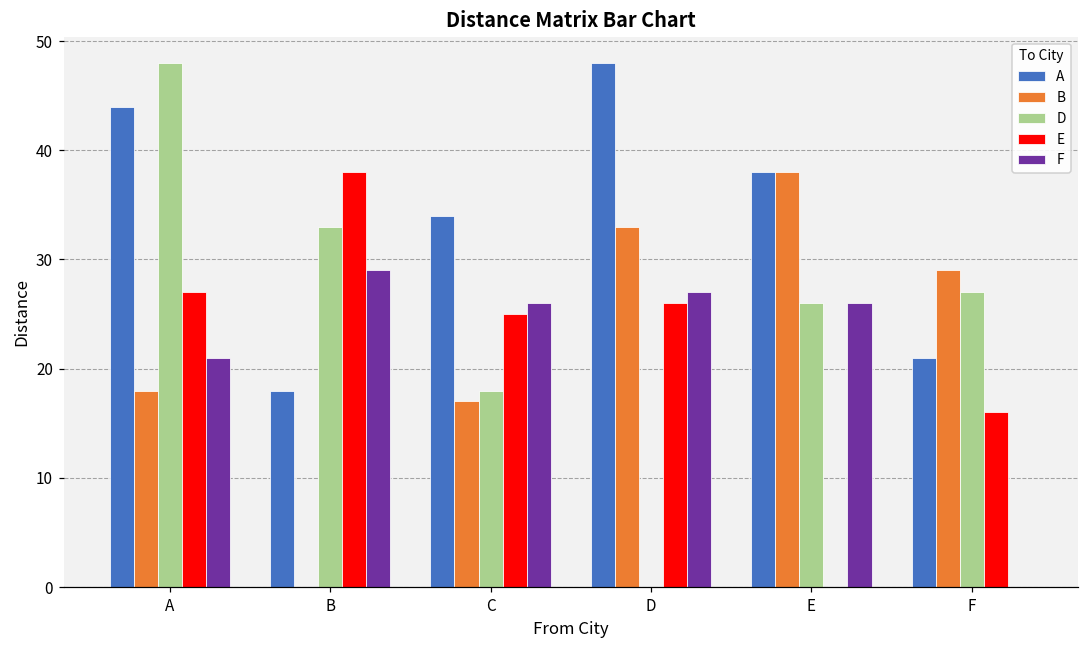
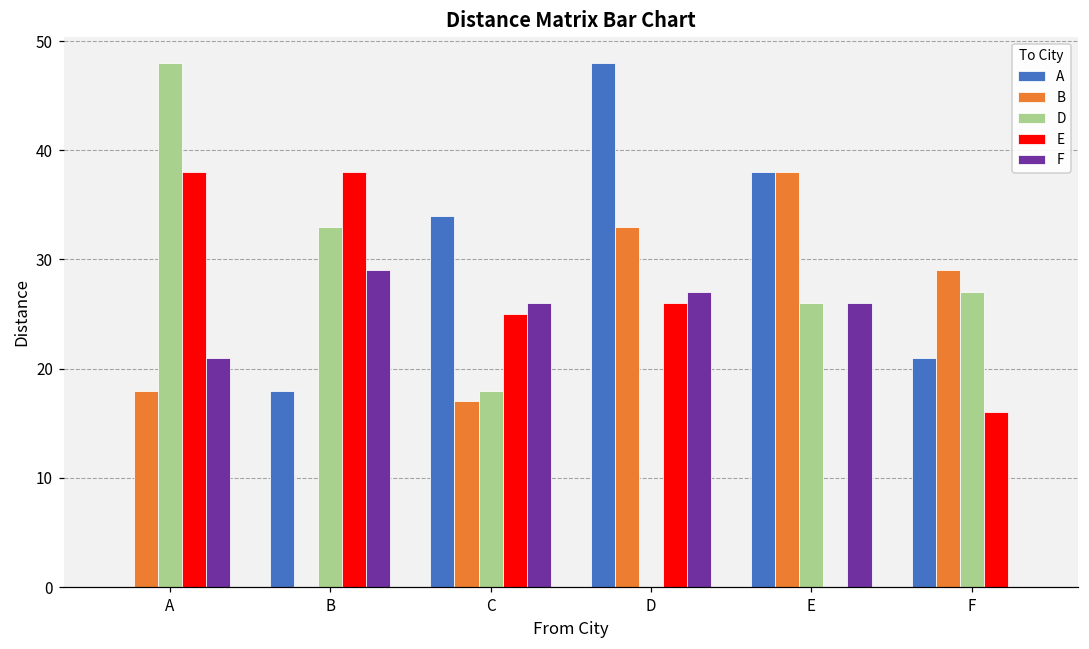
A, A: 44 -> 0
E, A: 27 -> 38
